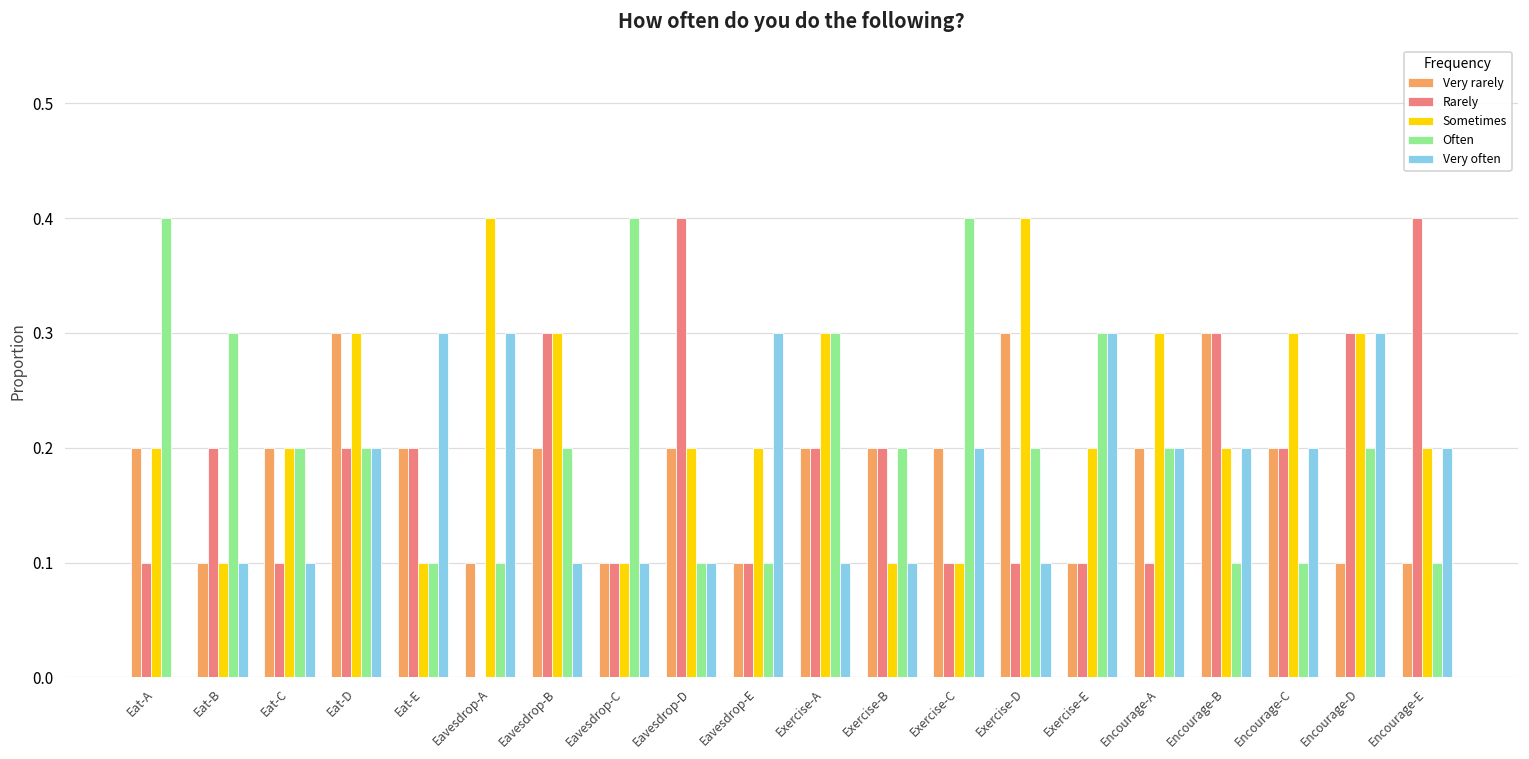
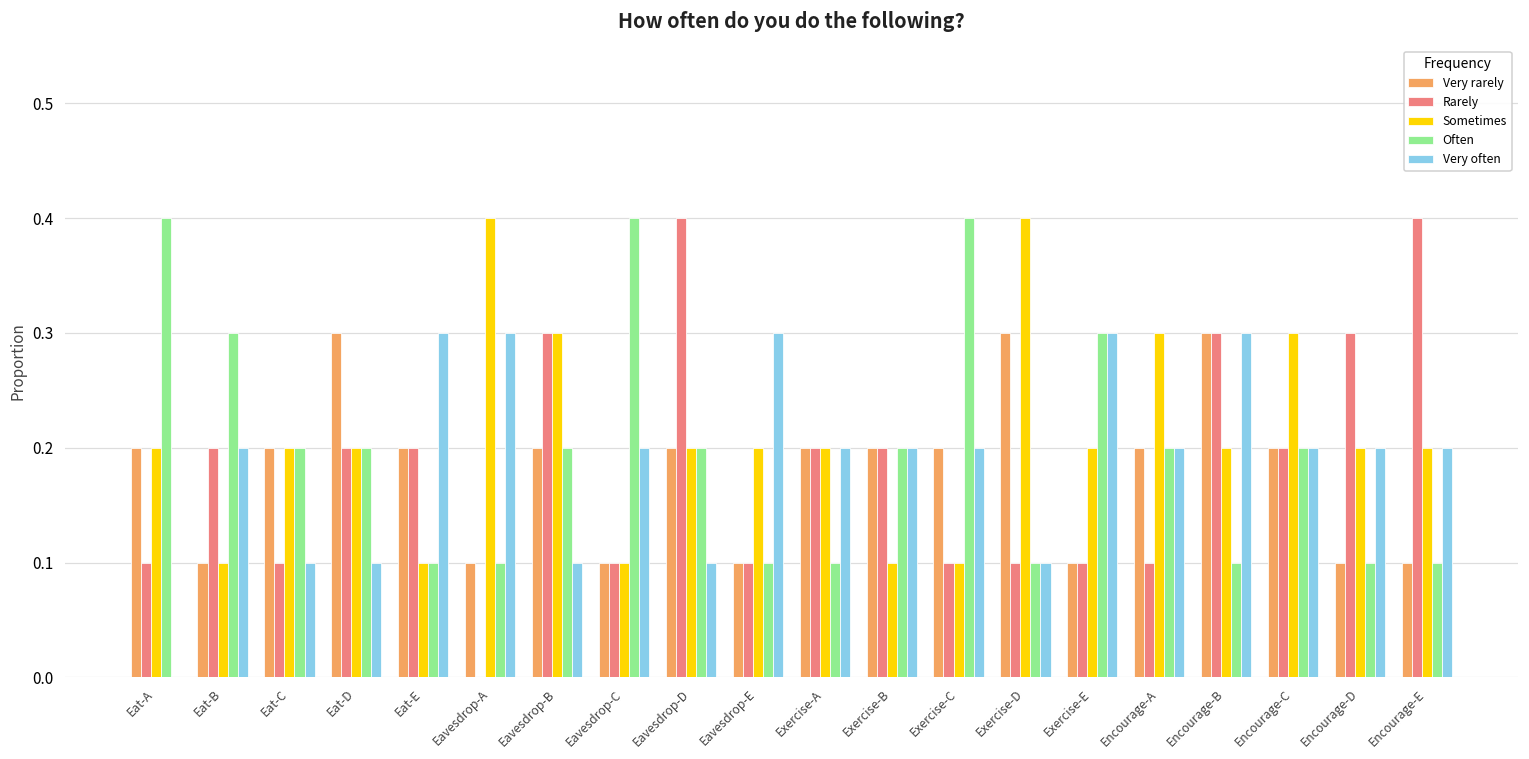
Very often, Eat-B: 0.1 -> 0.2
Sometimes, Eat-D: 0.3 -> 0.2
Very often, Eat-D: 0.2 -> 0.1
Very often, Eavesdrop-C: 0.1 -> 0.2
Often, Eavesdrop-D: 0.1 -> 0.2
Sometimes, Exercise-A: 0.3 -> 0.2
Often, Exercise-A: 0.3 -> 0.1
Very often, Exercise-A: 0.1 -> 0.2
Very often, Exercise-B: 0.1 -> 0.2
Often, Exercise-D: 0.2 -> 0.1
Very often, Encourage-B: 0.2 -> 0.3
Often, Encourage-C: 0.1 -> 0.2
Sometimes, Encourage-D: 0.3 -> 0.2
Often, Encourage-D: 0.2 -> 0.1
Very often, Encourage-D: 0.3 -> 0.2
